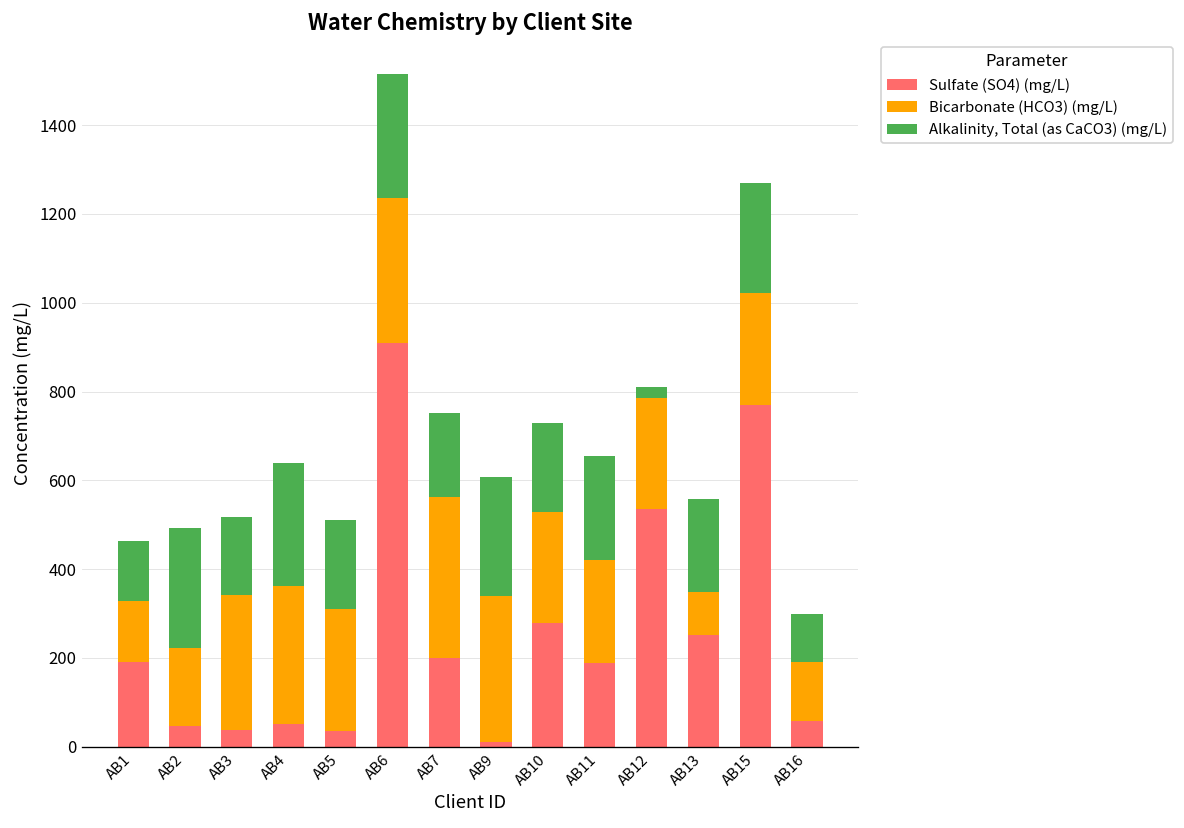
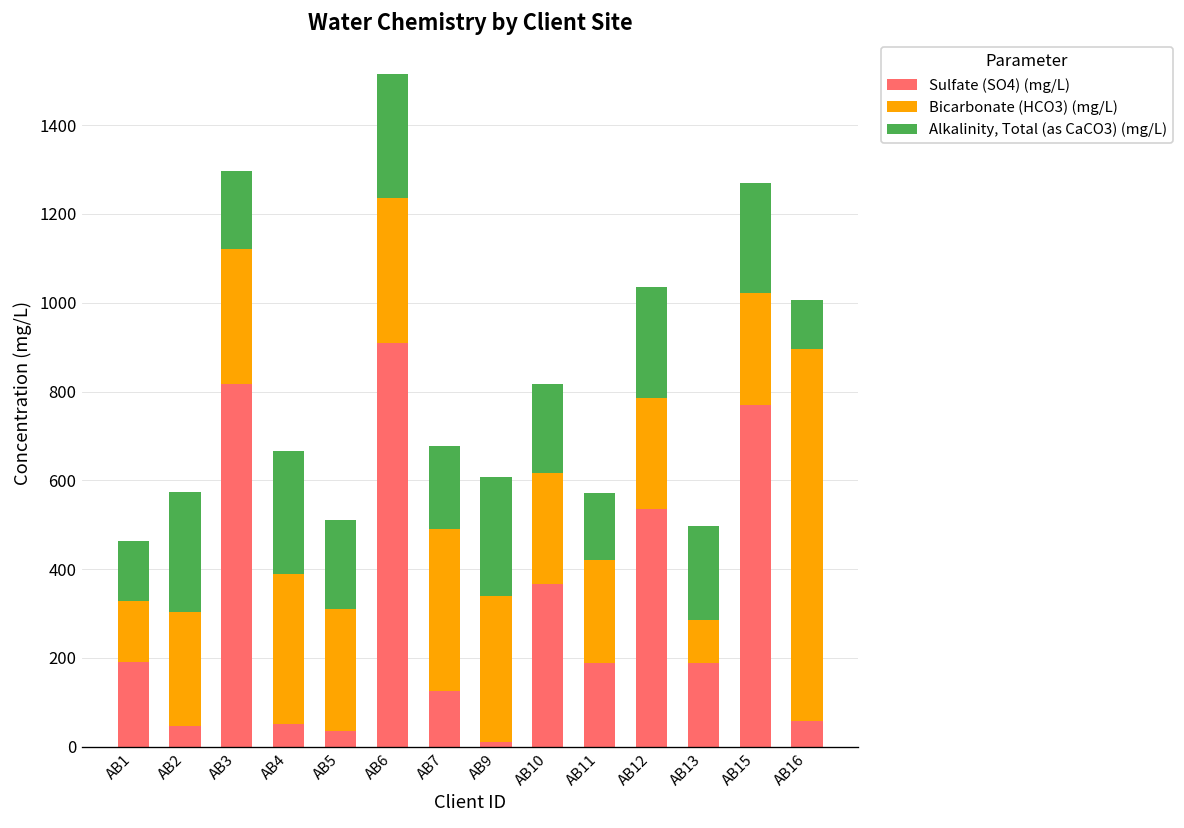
Bicarbonate (HCO3) (mg/L), AB2: 180 -> 260
Sulfate (SO4) (mg/L), AB3: 40 -> 820
Bicarbonate (HCO3) (mg/L), AB4: 310 -> 340
Sulfate (SO4) (mg/L), AB7: 200 -> 130
Sulfate (SO4) (mg/L), AB10: 280 -> 370
Alkalinity, Total (as CaCO3) (mg/L), AB11: 230 -> 150
Alkalinity, Total (as CaCO3) (mg/L), AB12: 30 -> 250
Sulfate (SO4) (mg/L), AB13: 250 -> 190
Bicarbonate (HCO3) (mg/L), AB16: 130 -> 840
